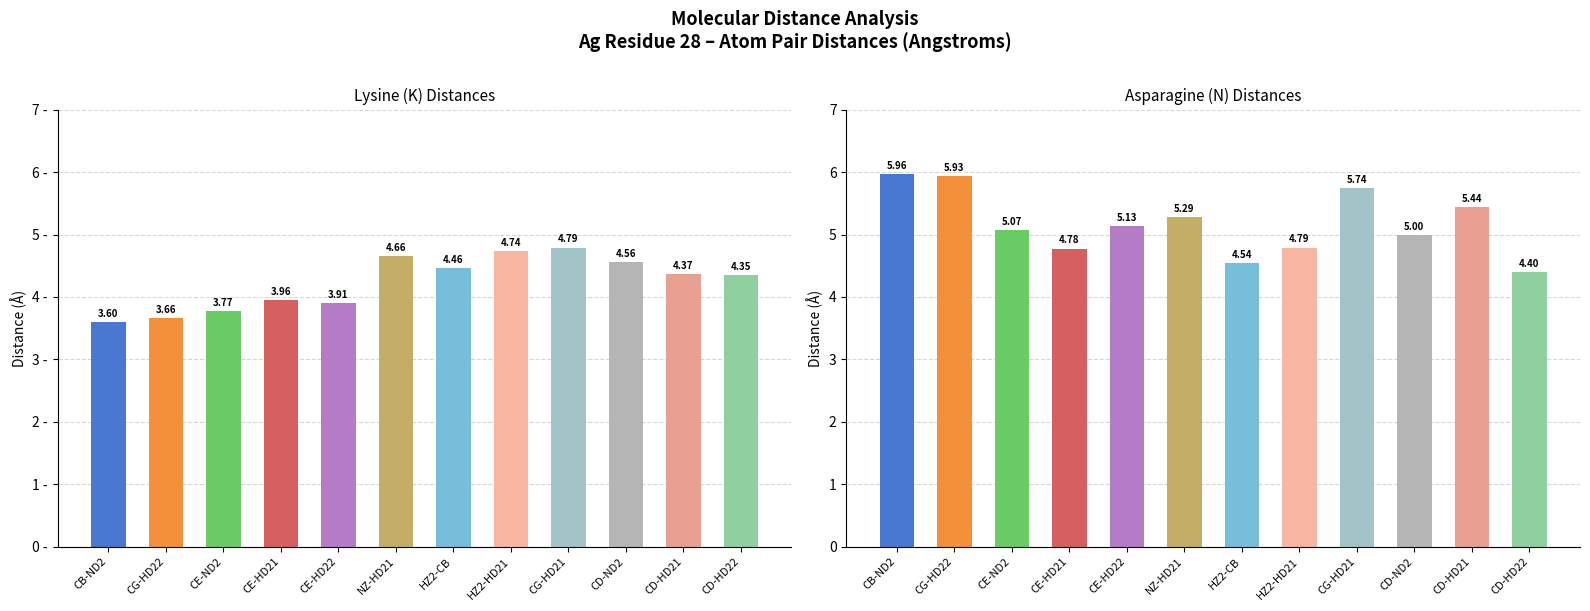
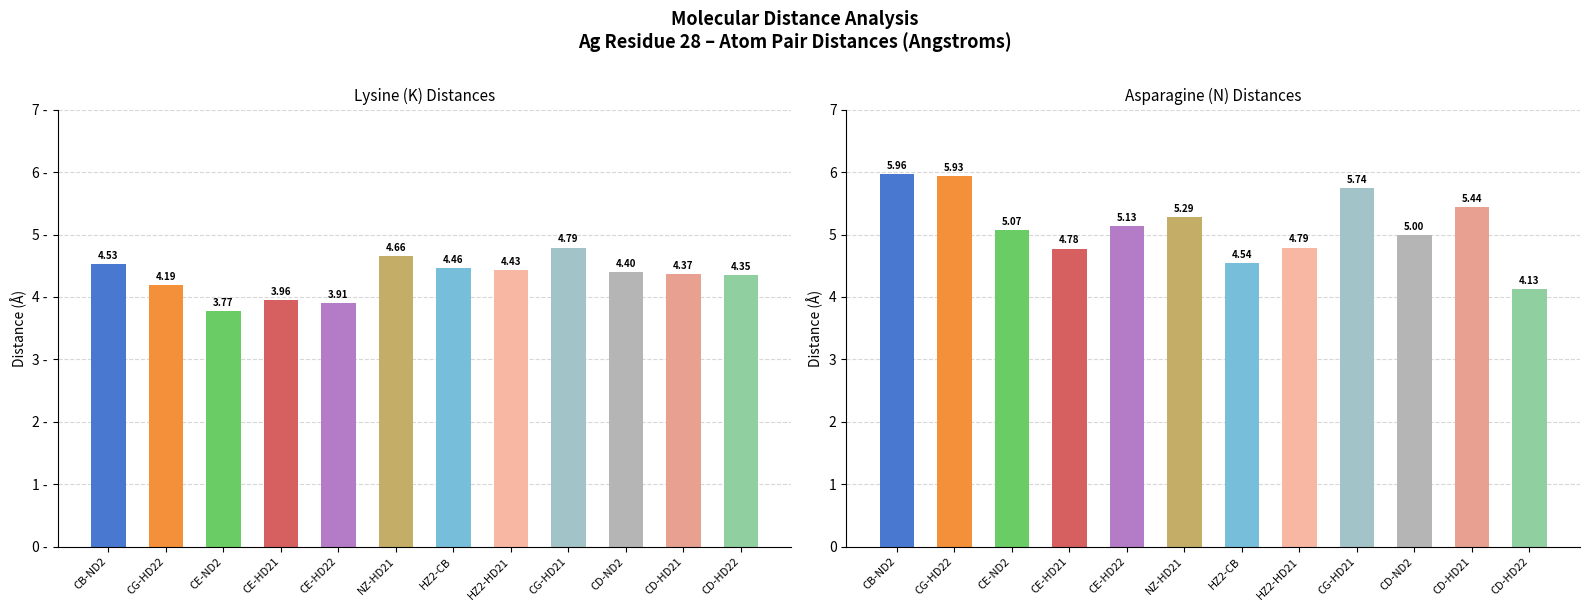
Lysine (K) Distances, CB-ND2: 3.60 -> 4.53
Lysine (K) Distances, CG-HD22: 3.66 -> 4.19
Lysine (K) Distances, HZ2-HD21: 4.74 -> 4.43
Lysine (K) Distances, CD-ND2: 4.56 -> 4.40
Asparagine (N) Distances, CD-HD22: 4.40 -> 4.13
